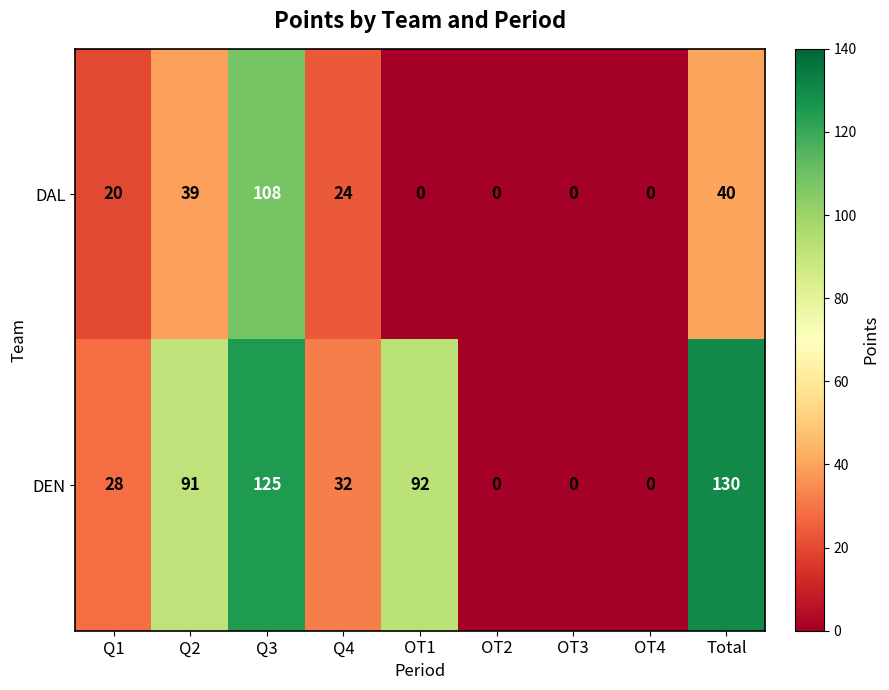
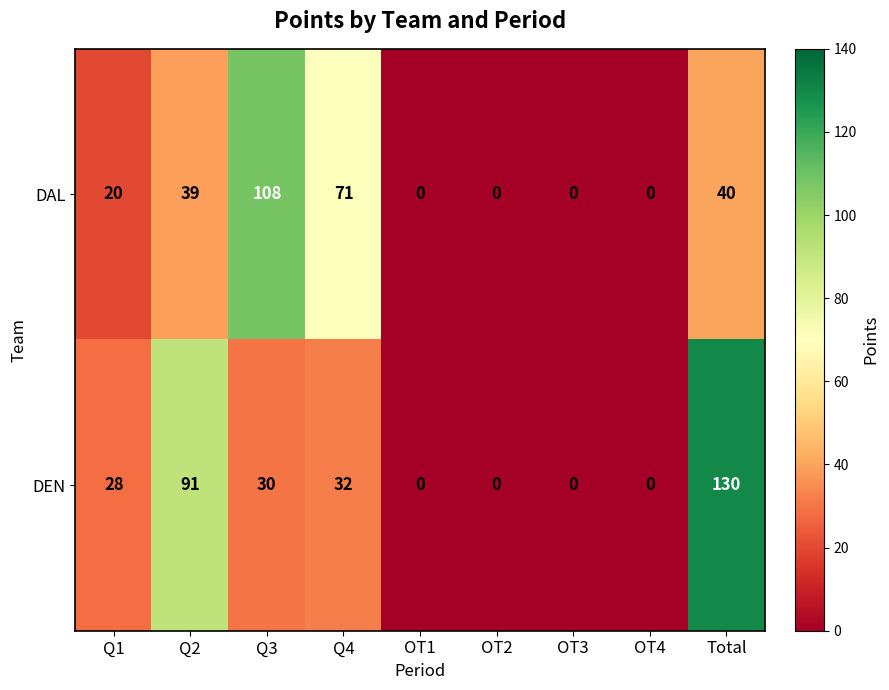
DAL, Q4: 24 -> 71
DEN, Q3: 125 -> 30
DEN, OT1: 92 -> 0
